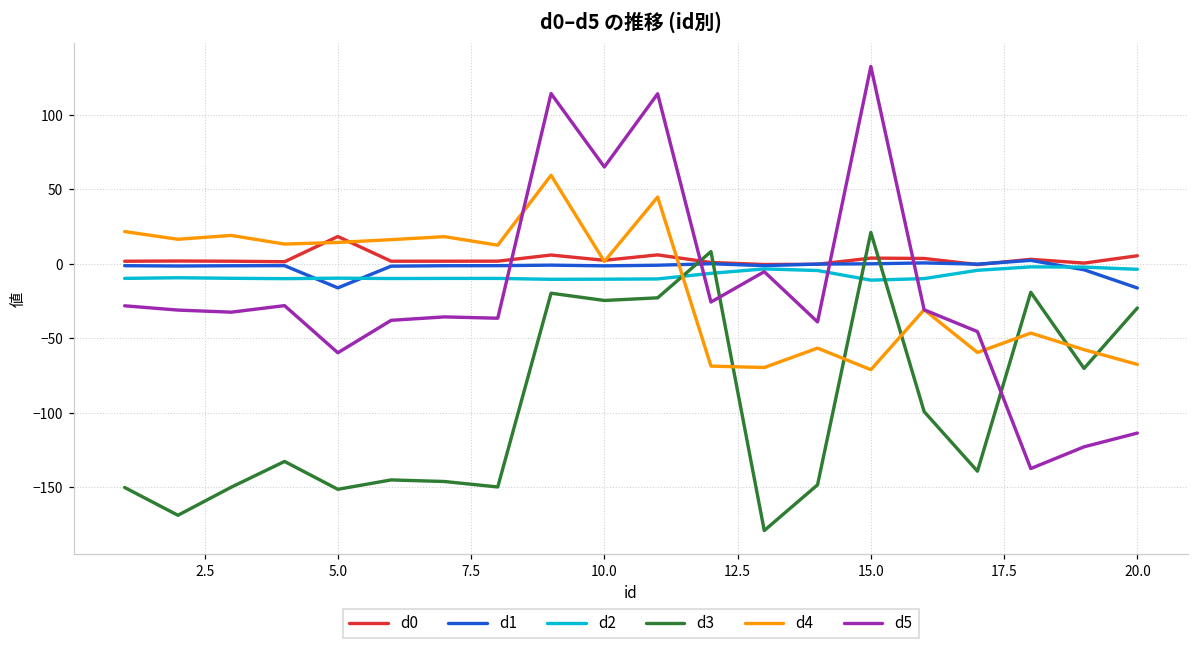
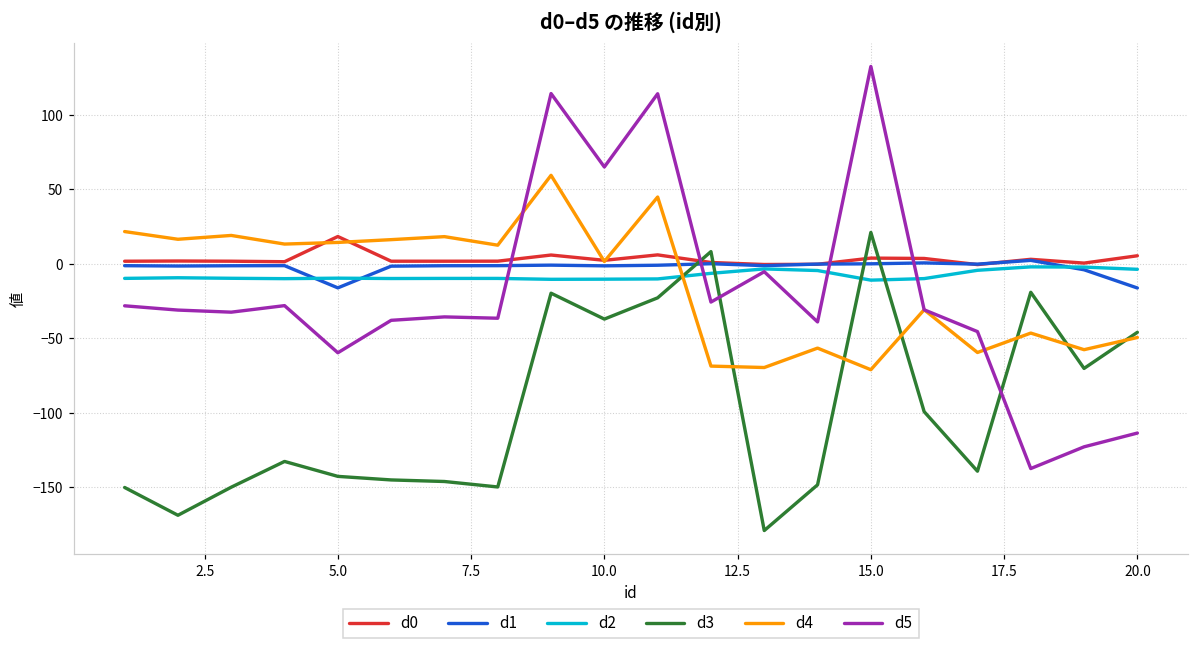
d3, 5.0: -151 -> -143
d3, 10.0: -25 -> -37
d3, 20.0: -30 -> -46
d4, 20.0: -67 -> -49
